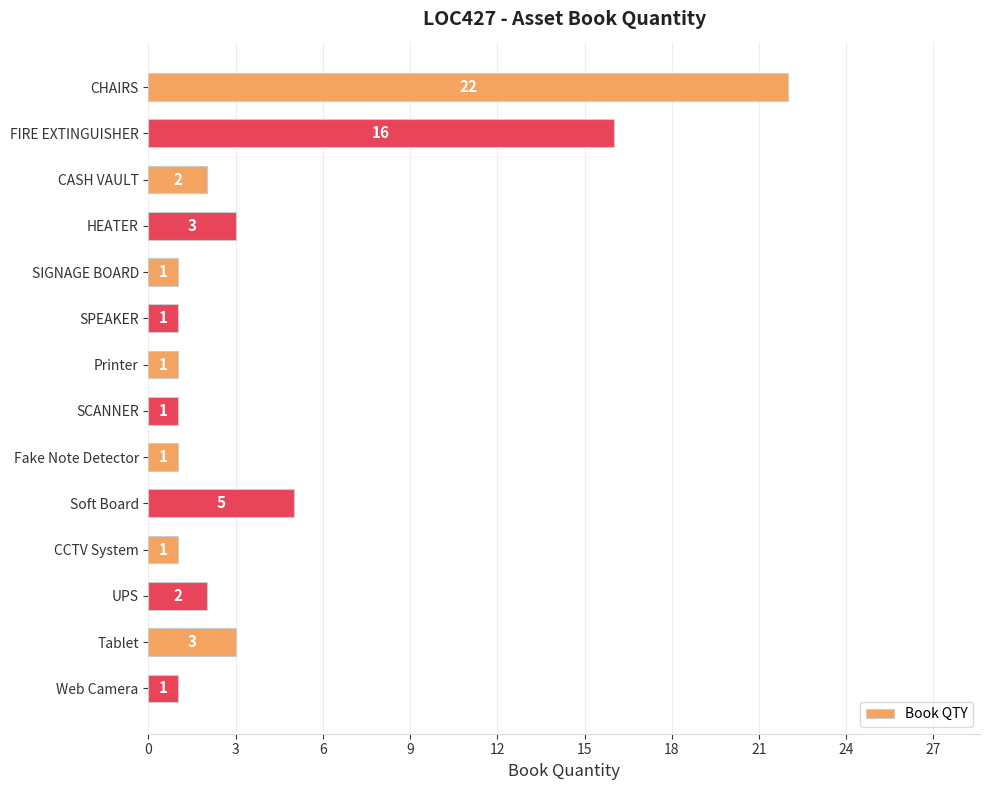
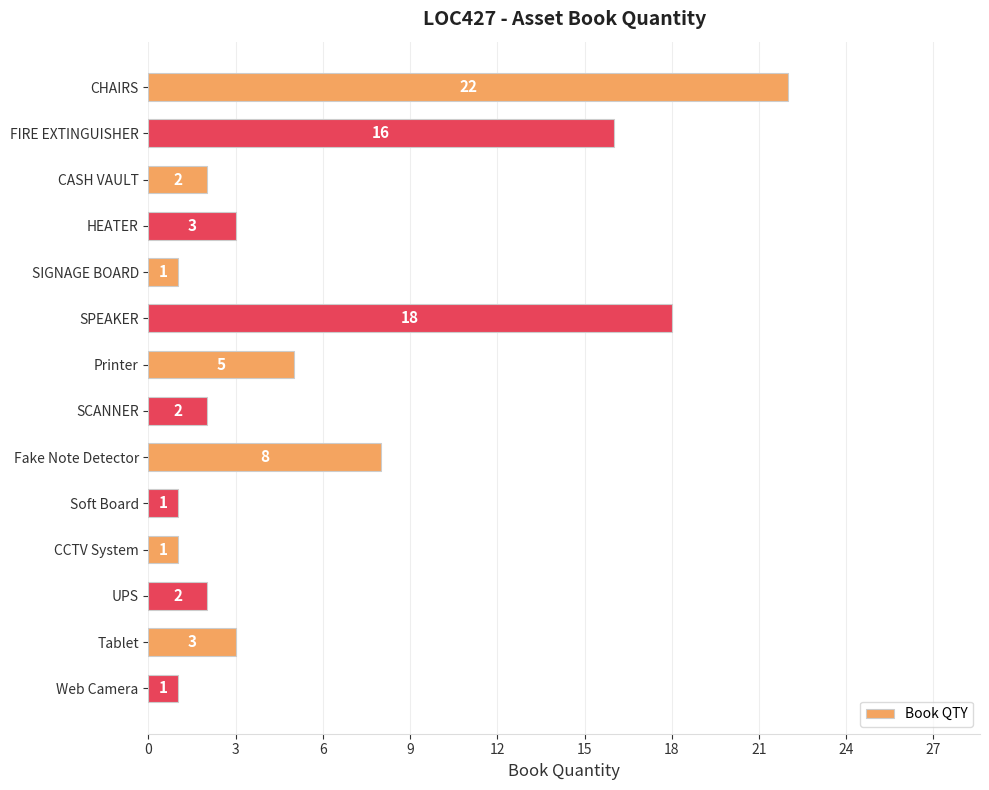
SPEAKER: 1 -> 18
Printer: 1 -> 5
SCANNER: 1 -> 2
Fake Note Detector: 1 -> 8
Soft Board: 5 -> 1
